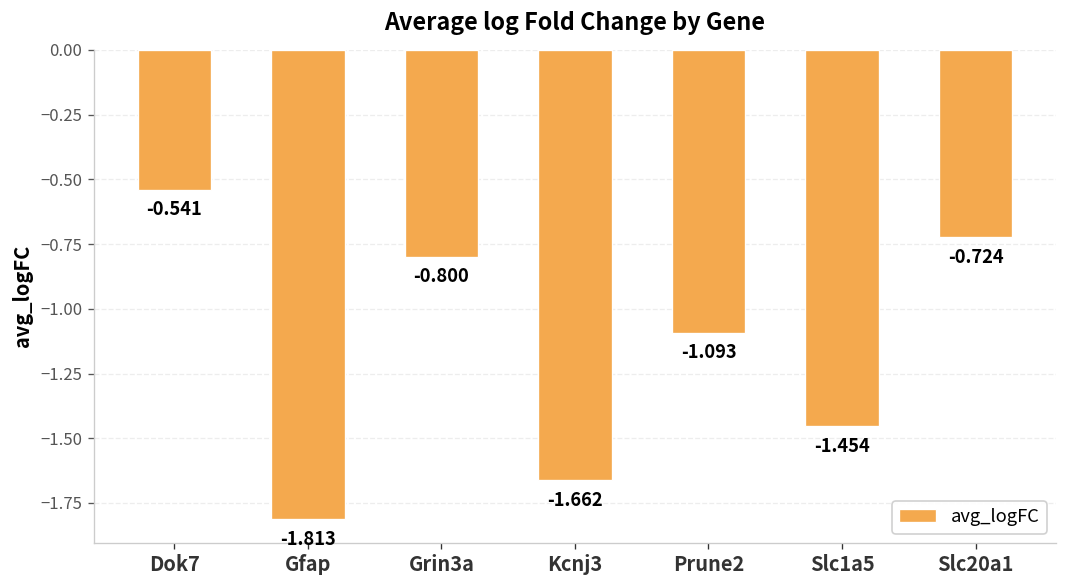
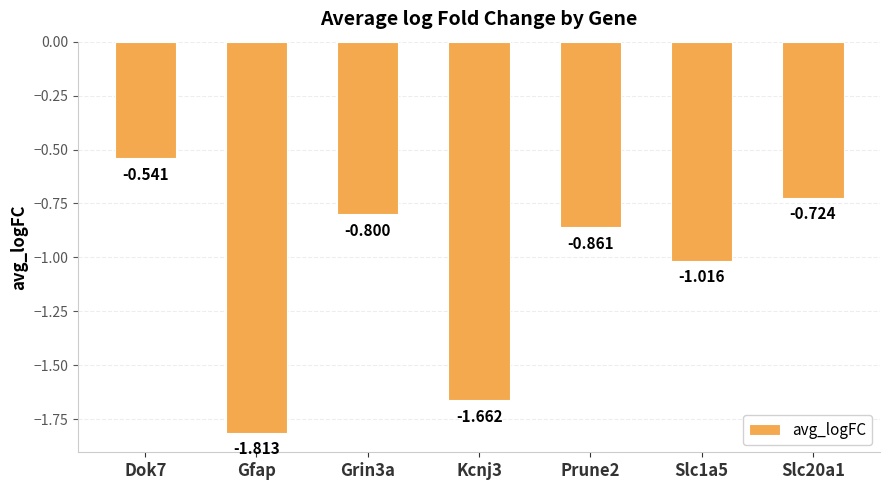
Prune2: -1.093 -> -0.861
Slc1a5: -1.454 -> -1.016
